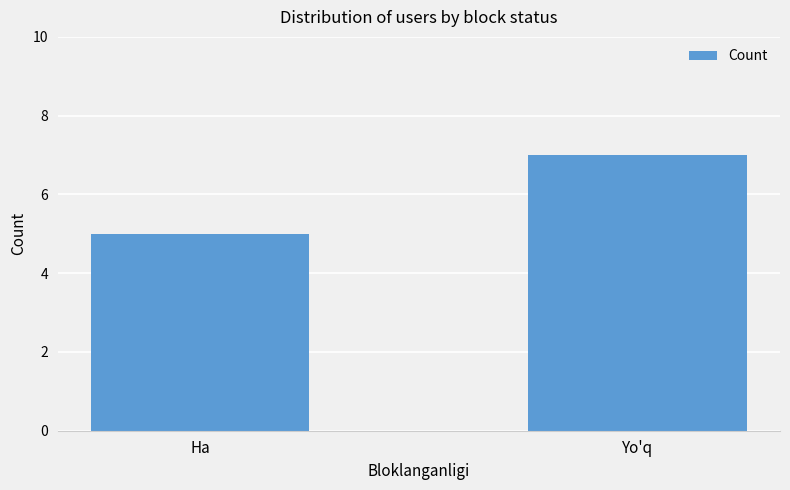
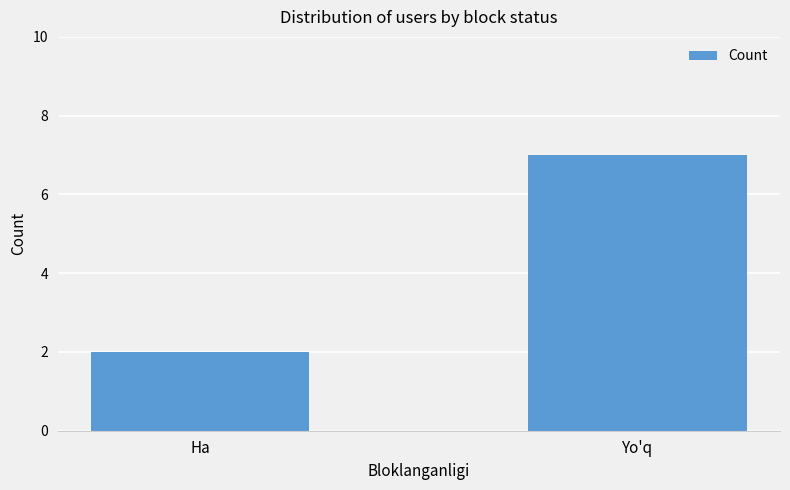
Ha: 5 -> 2
